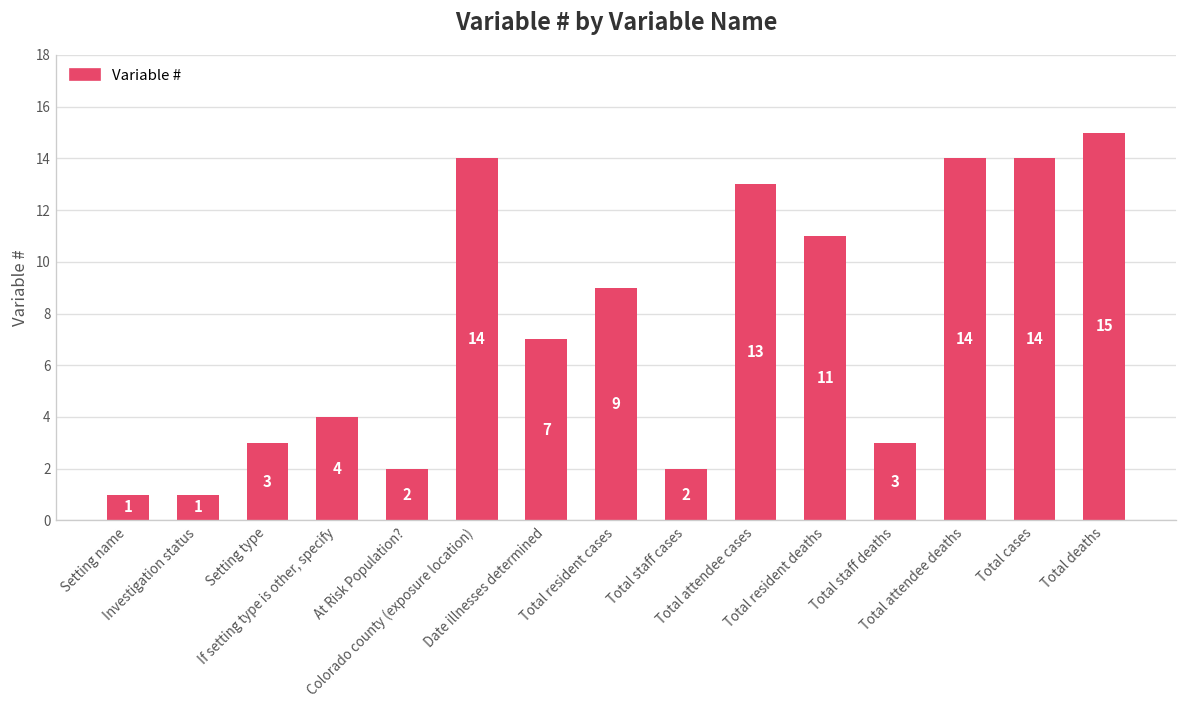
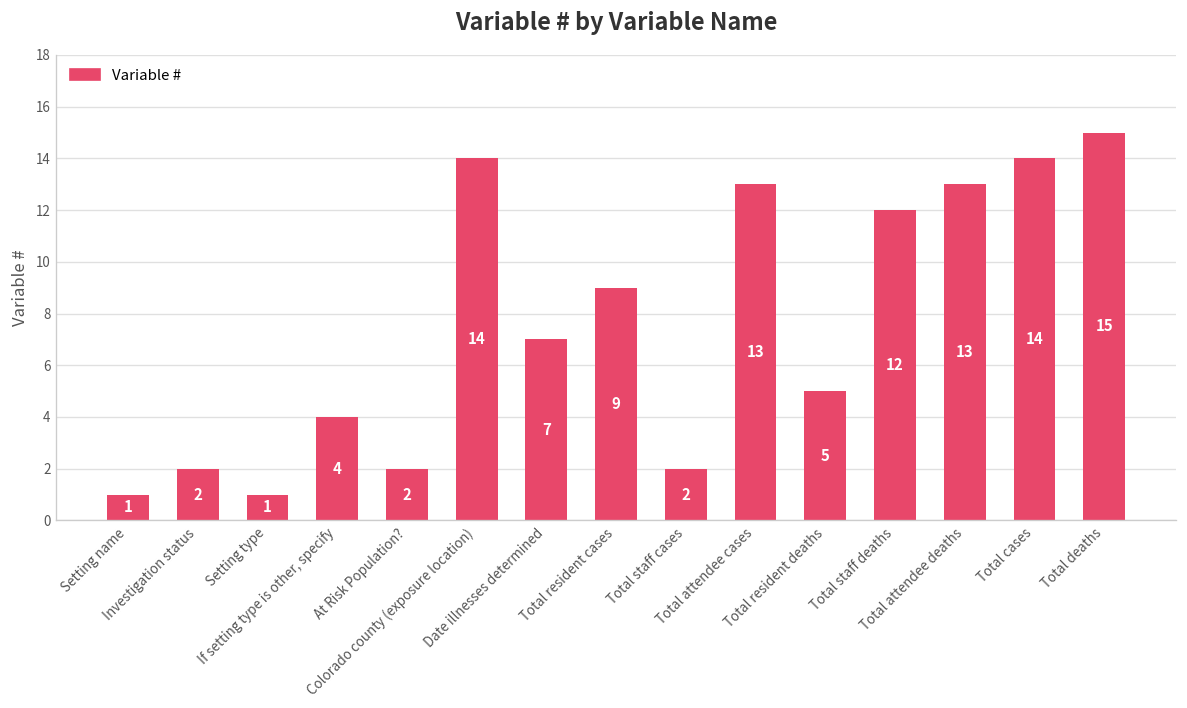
Investigation status: 1 -> 2
Setting type: 3 -> 1
Total resident deaths: 11 -> 5
Total staff deaths: 3 -> 12
Total attendee deaths: 14 -> 13
